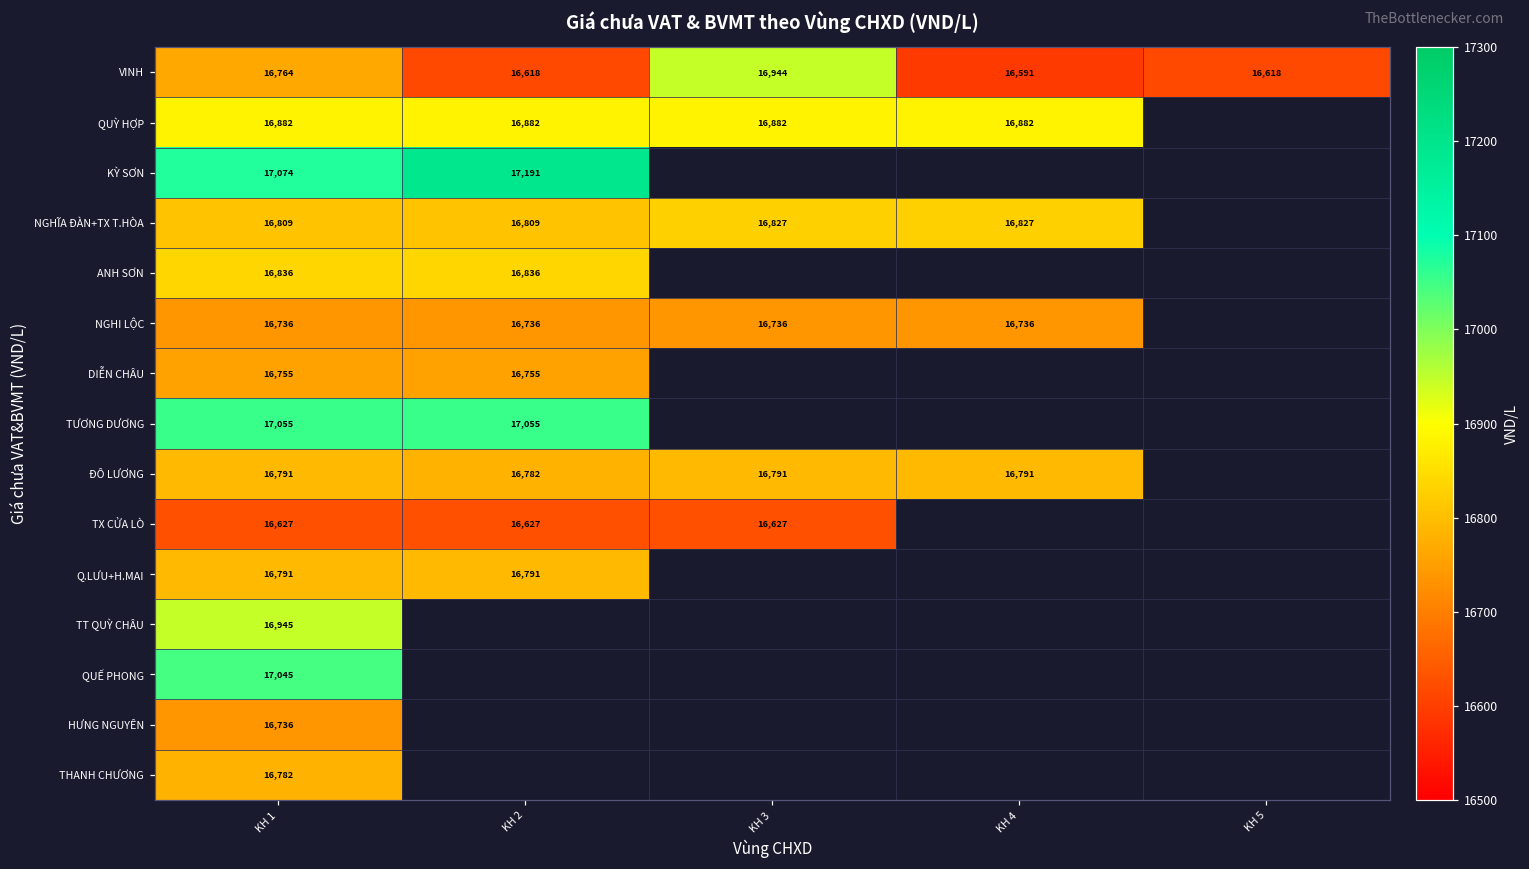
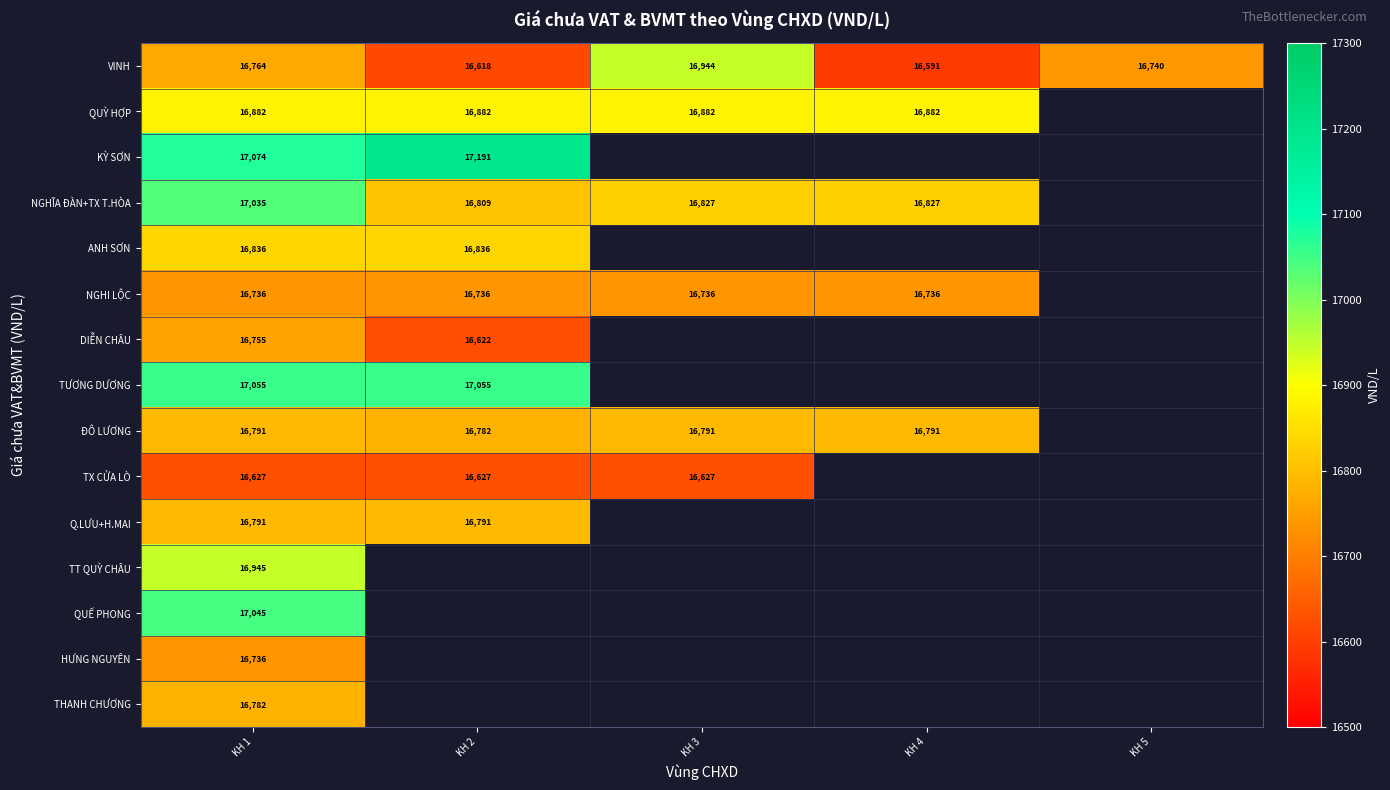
VINH, KH 5: 16,618 -> 16,740
NGHĨA ĐÀN+TX T.HÒA, KH 1: 16,809 -> 17,035
DIỄN CHÂU, KH 2: 16,755 -> 16,622
